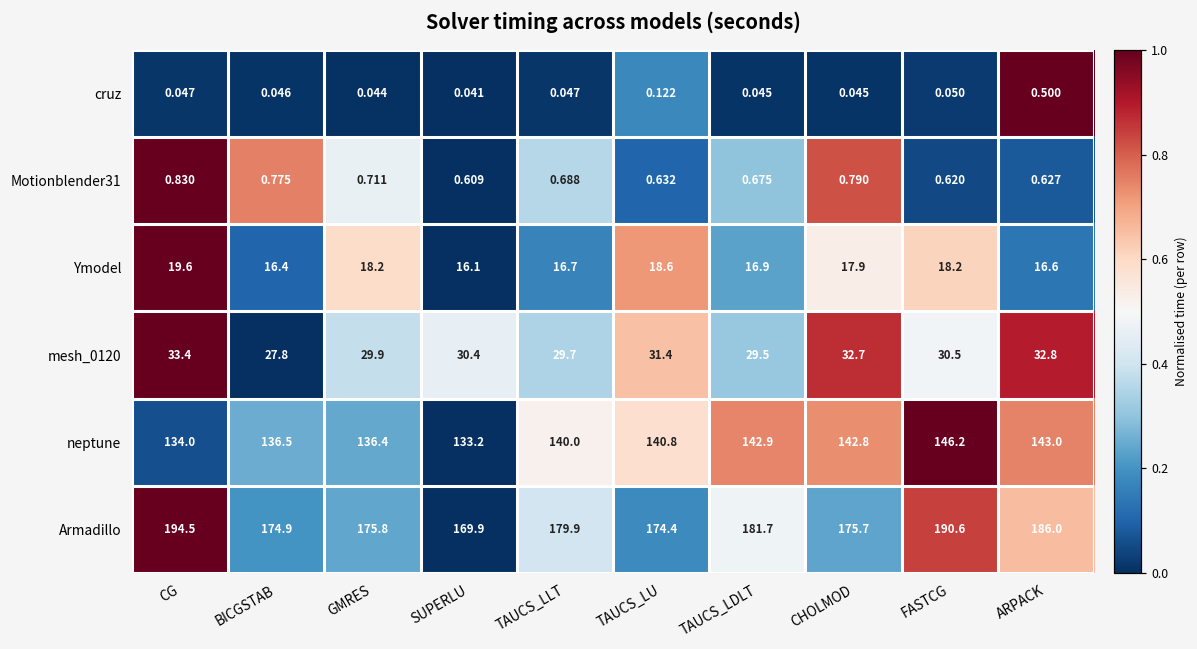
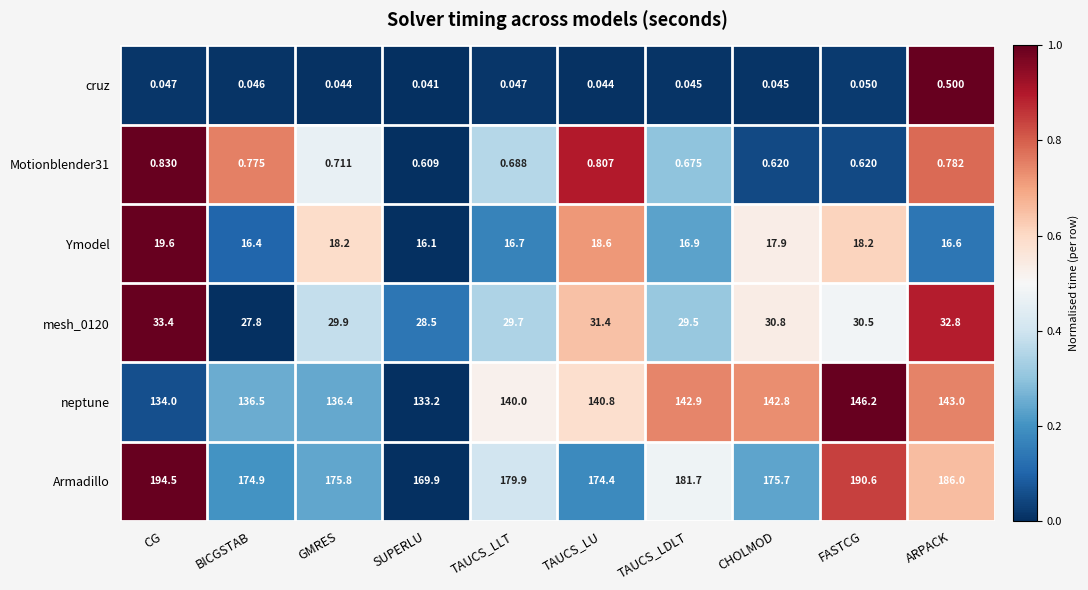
cruz, TAUCS_LU: 0.122 -> 0.044
Motionblender31, TAUCS_LU: 0.632 -> 0.807
Motionblender31, CHOLMOD: 0.790 -> 0.620
Motionblender31, ARPACK: 0.627 -> 0.782
mesh_0120, SUPERLU: 30.4 -> 28.5
mesh_0120, CHOLMOD: 32.7 -> 30.8
